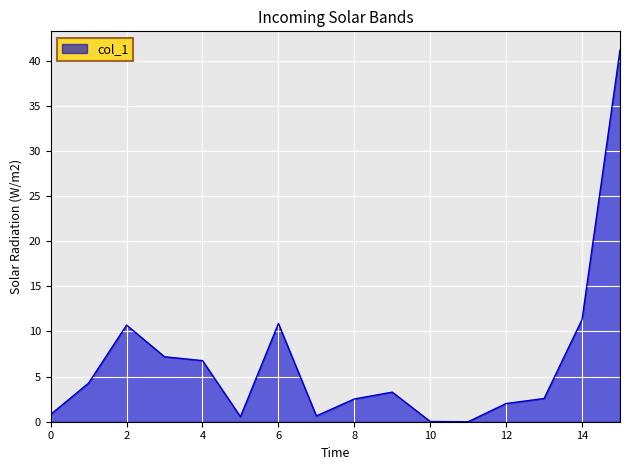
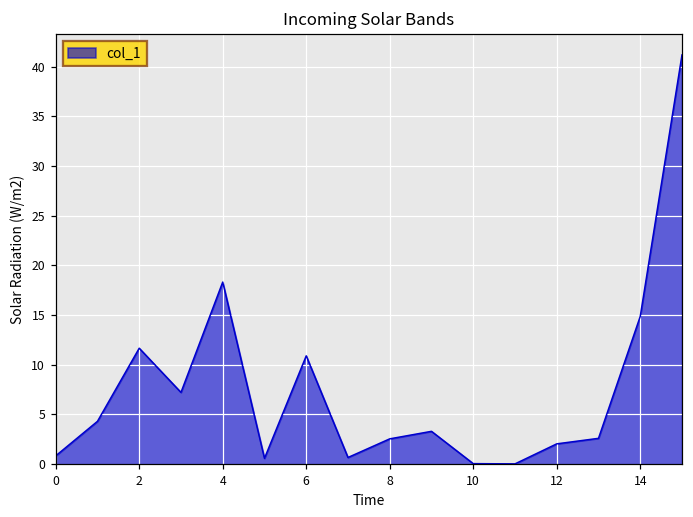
2: 11 -> 12
4: 7 -> 18
14: 11 -> 15
